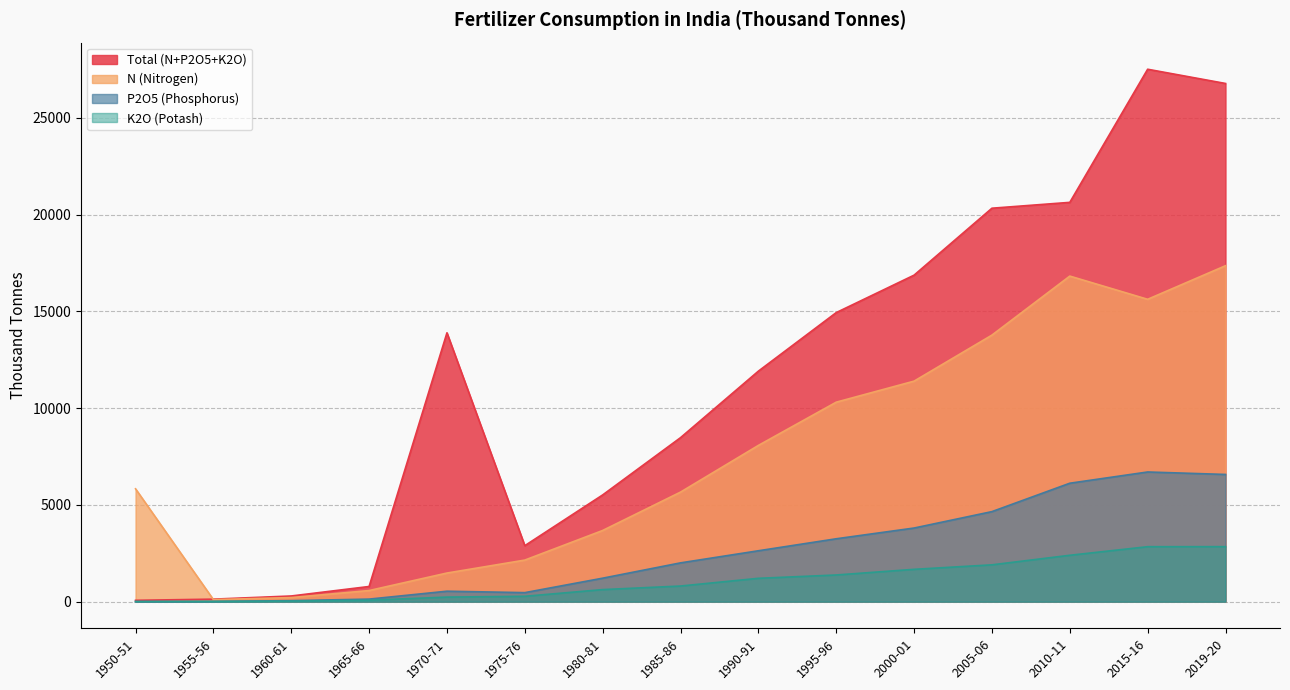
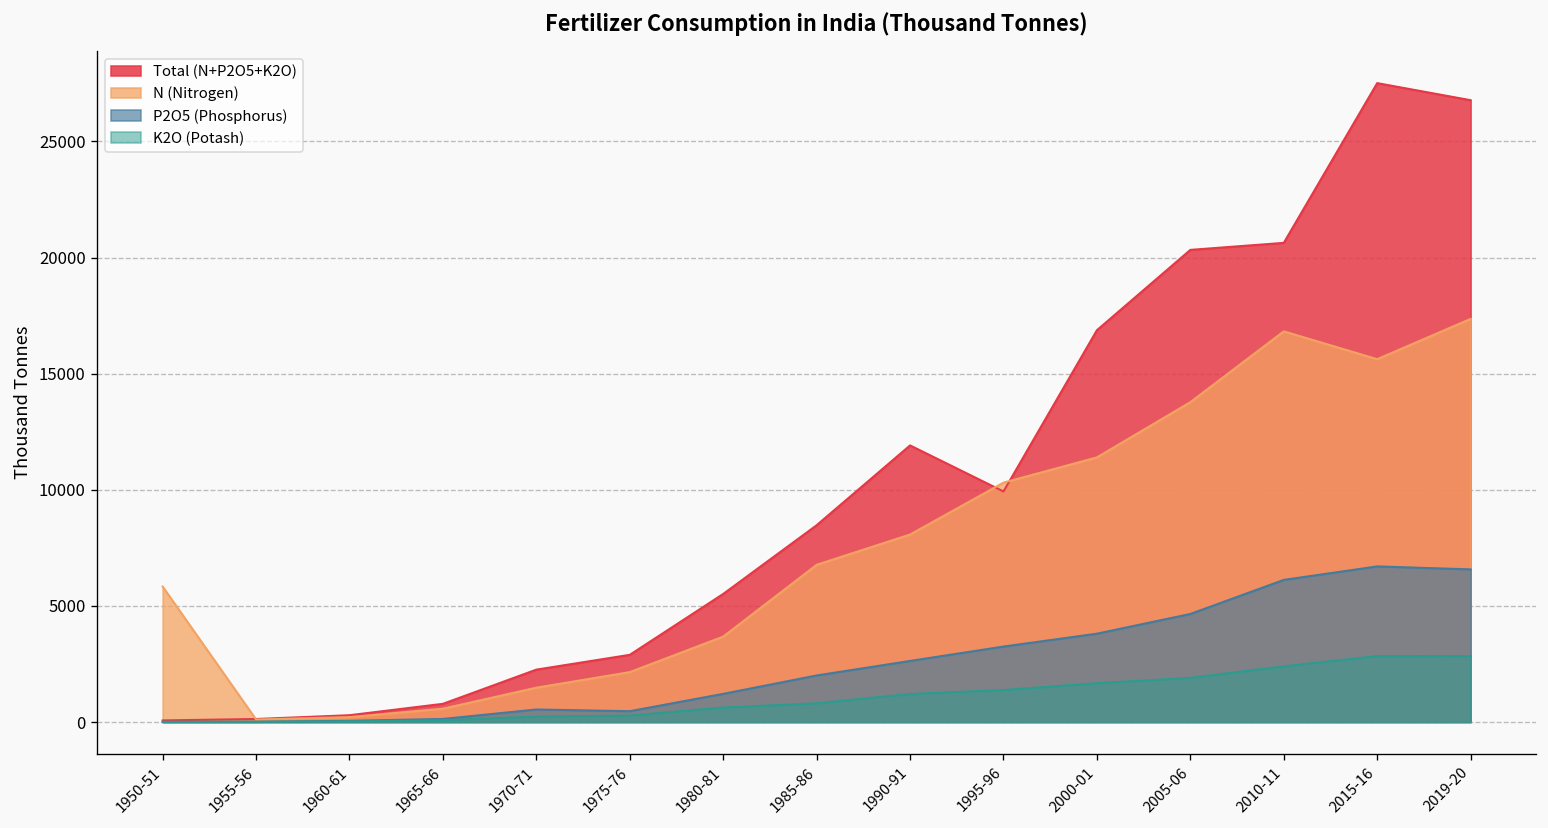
Total (N+P2O5+K2O), 1970-71: 13900 -> 2300
N (Nitrogen), 1985-86: 5700 -> 6800
Total (N+P2O5+K2O), 1995-96: 14900 -> 9900
